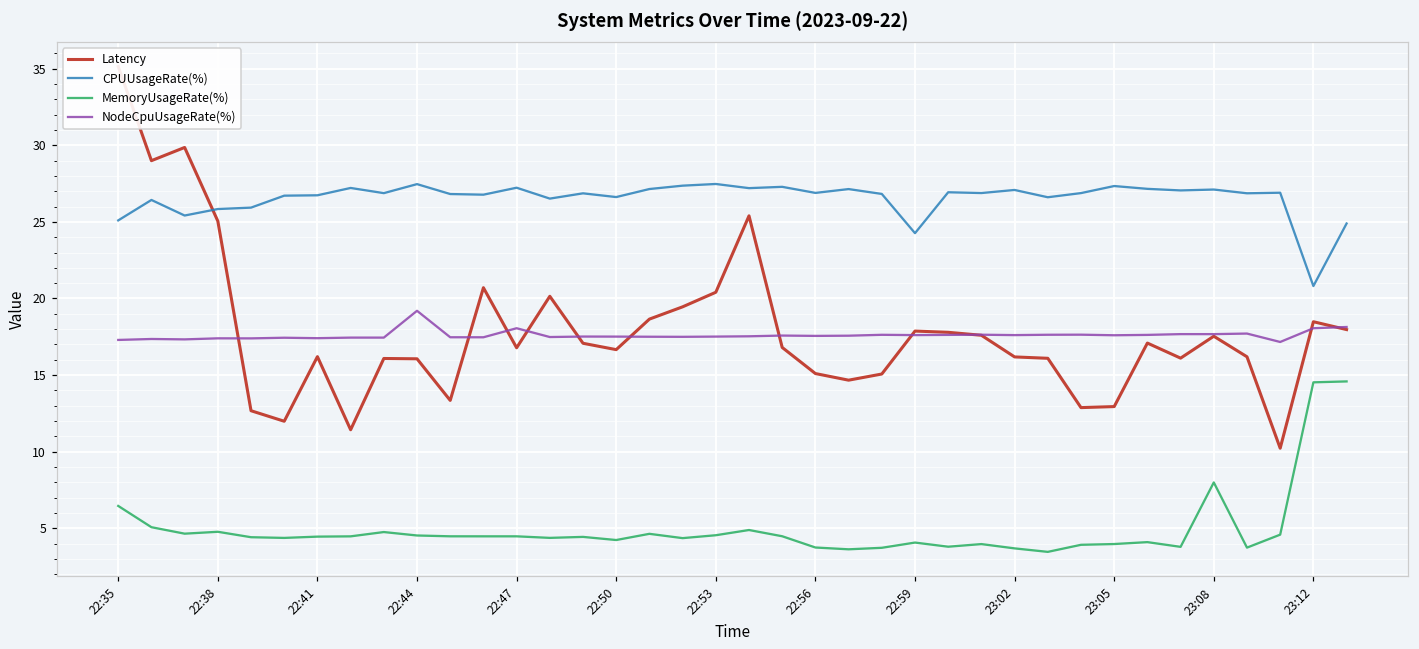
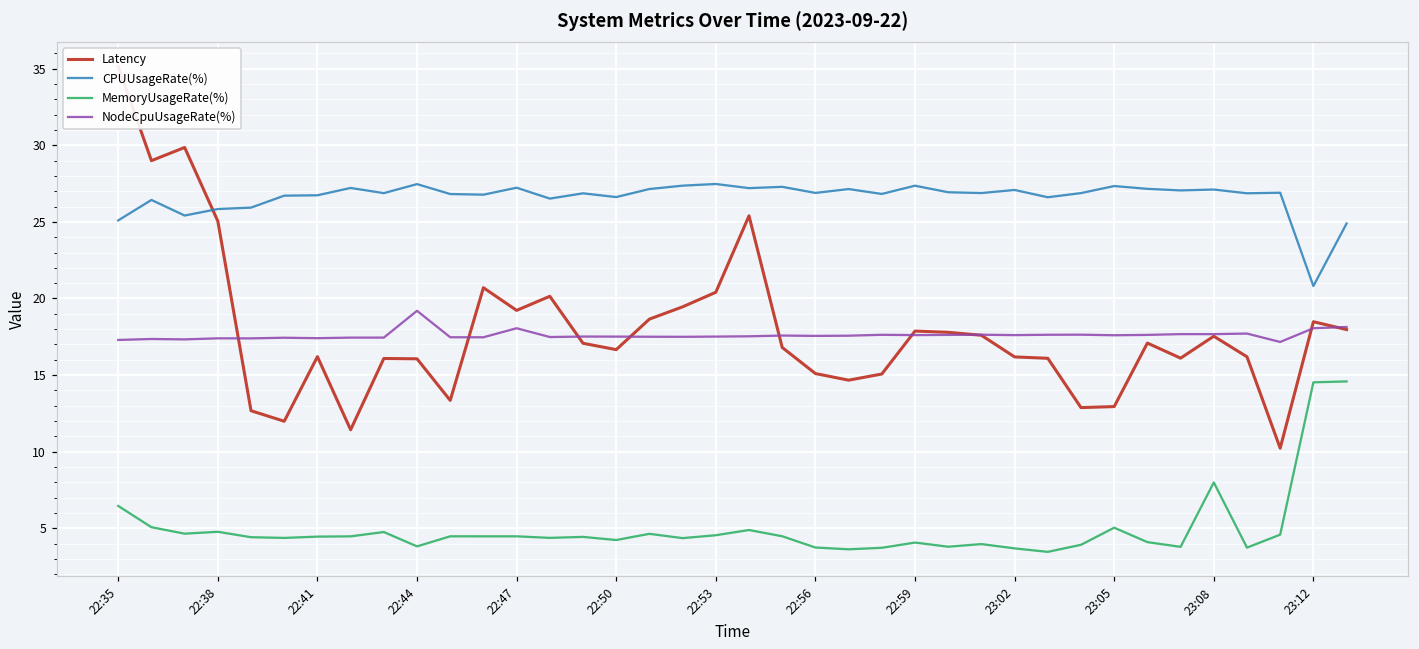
MemoryUsageRate(%), 22:44: 4.5 -> 3.8
Latency, 22:47: 16.8 -> 19.2
CPUUsageRate(%), 22:59: 24.3 -> 27.4
MemoryUsageRate(%), 23:05: 4.0 -> 5.0
